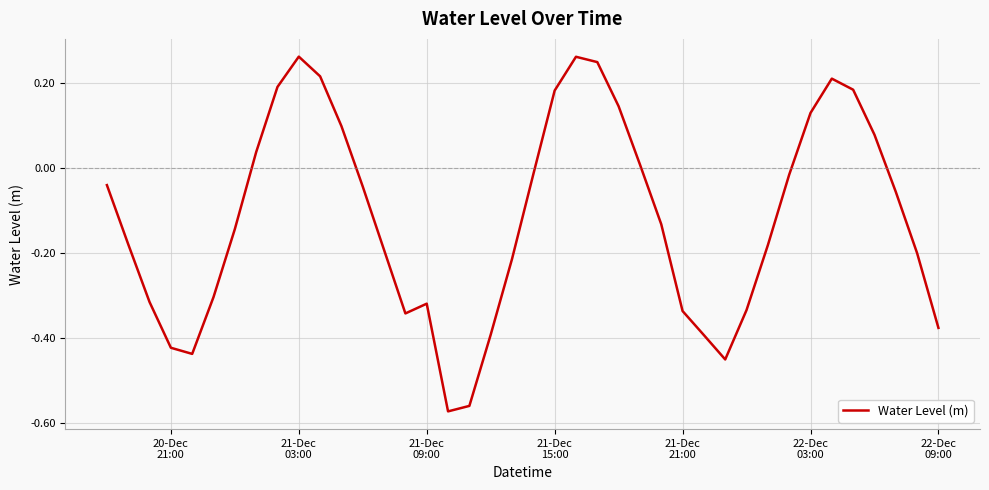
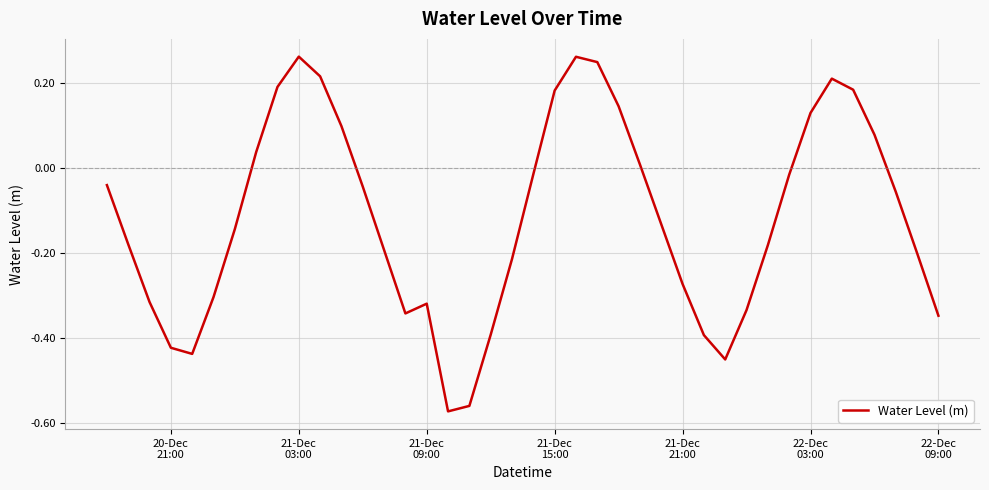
21-Dec 21:00: -0.34 -> -0.27
22-Dec 09:00: -0.38 -> -0.35
